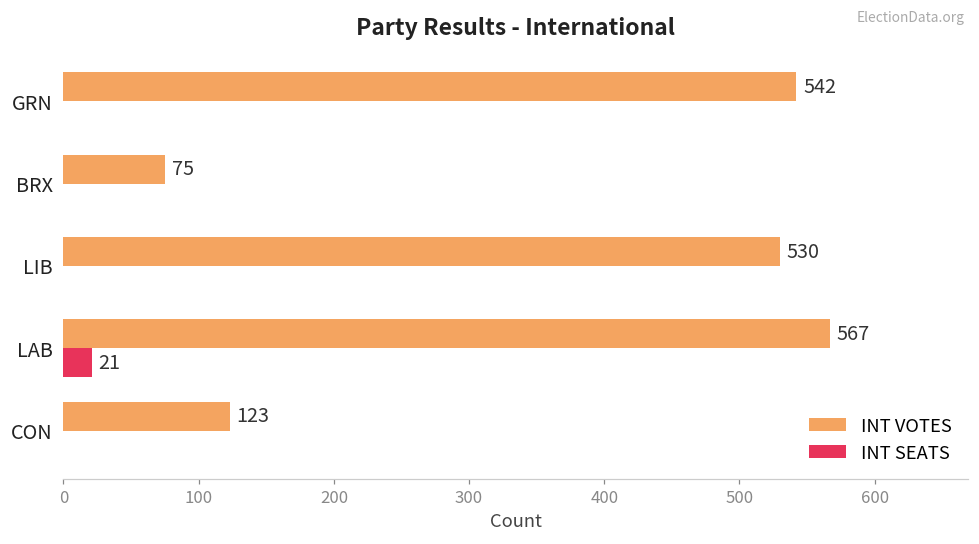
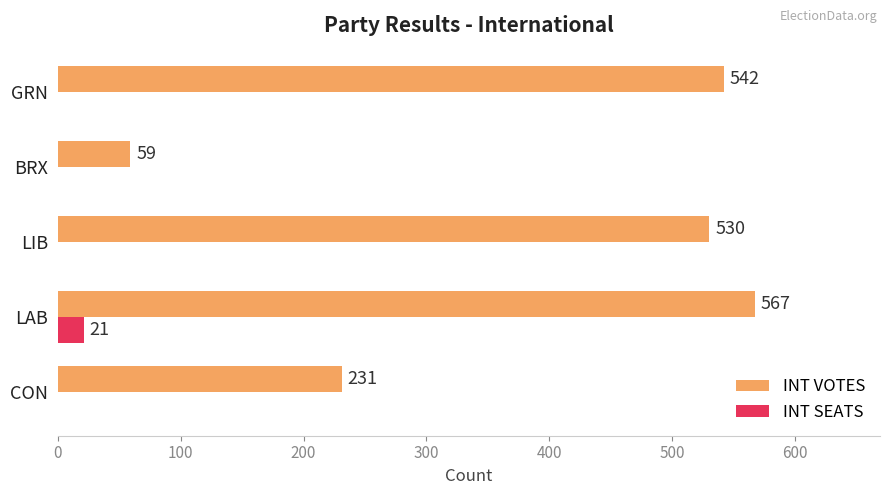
INT VOTES, BRX: 75 -> 59
INT VOTES, CON: 123 -> 231
